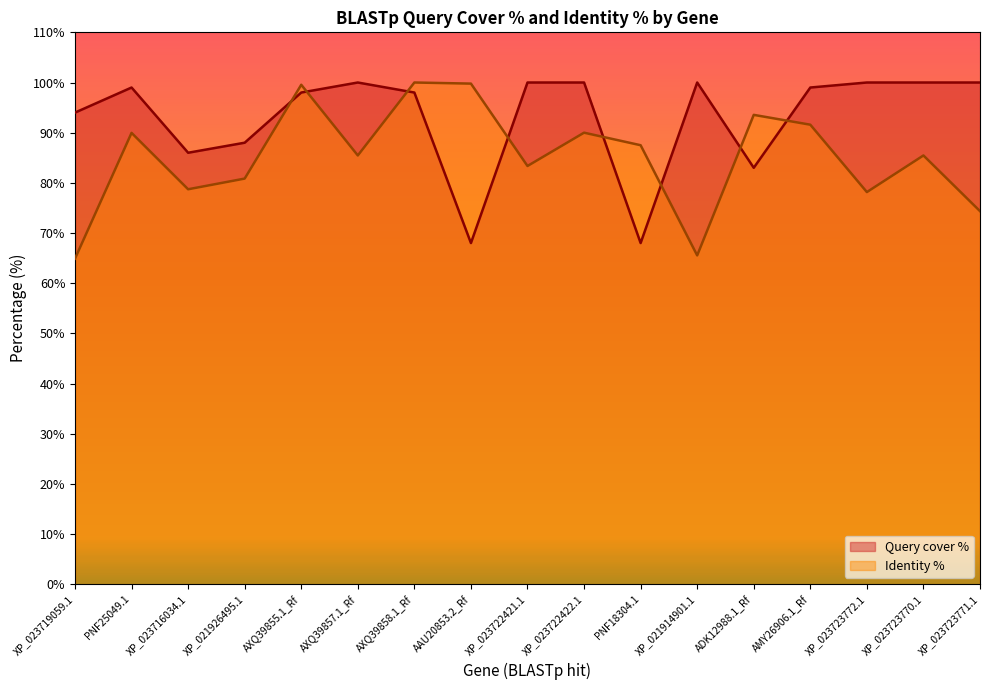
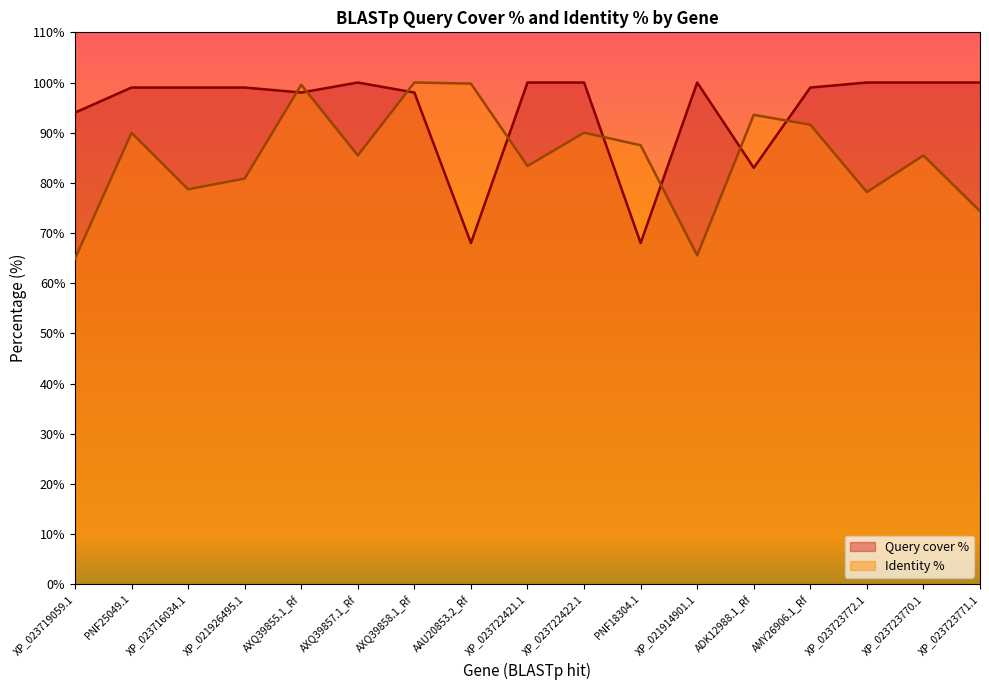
Query cover %, XP_023716034.1: 86% -> 99%
Query cover %, XP_021926495.1: 88% -> 99%
